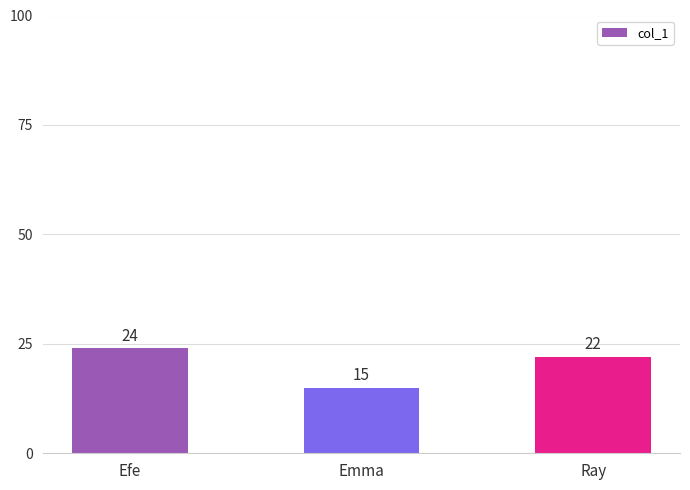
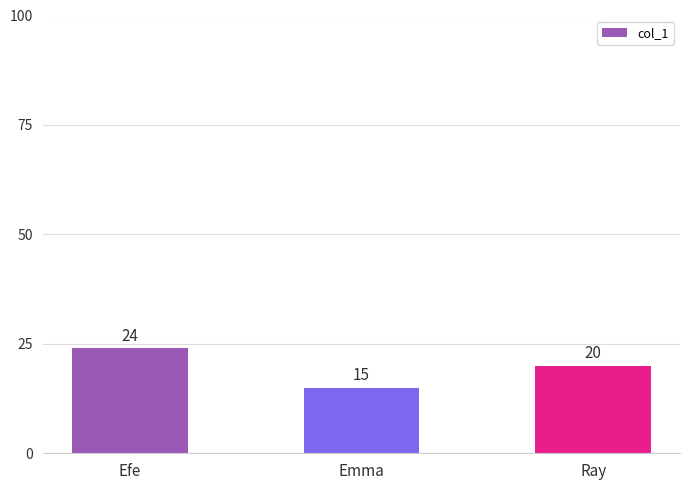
Ray: 22 -> 20
